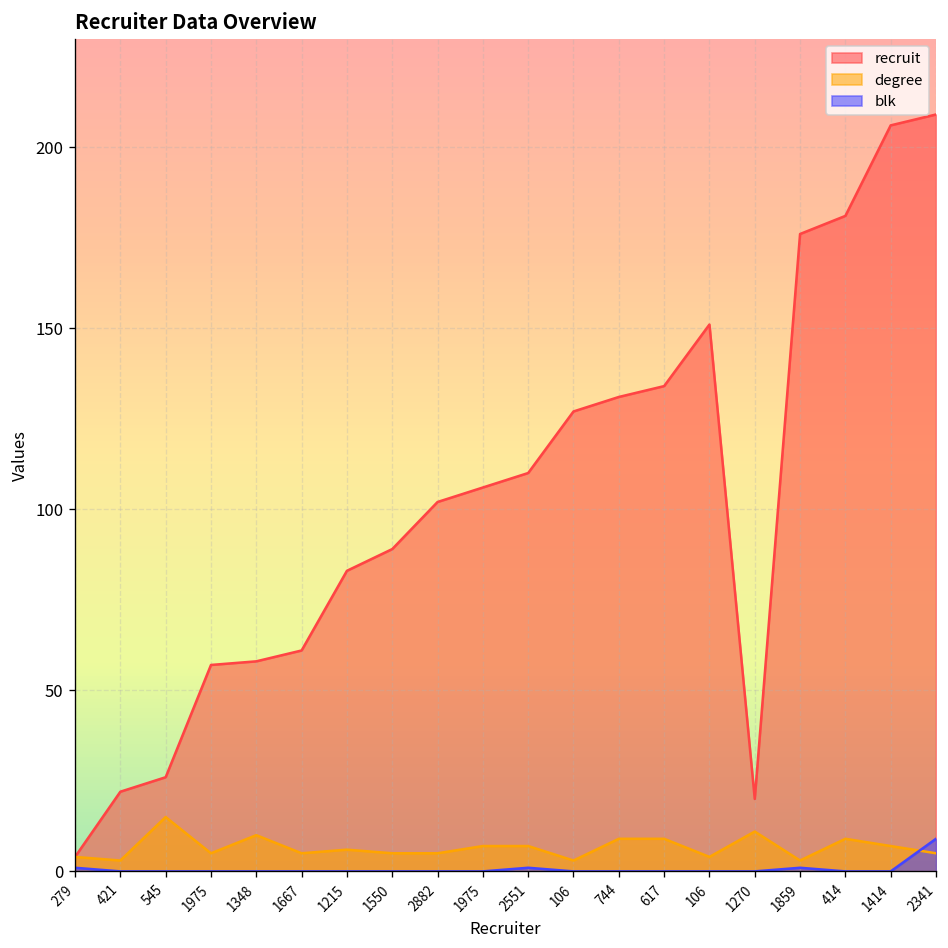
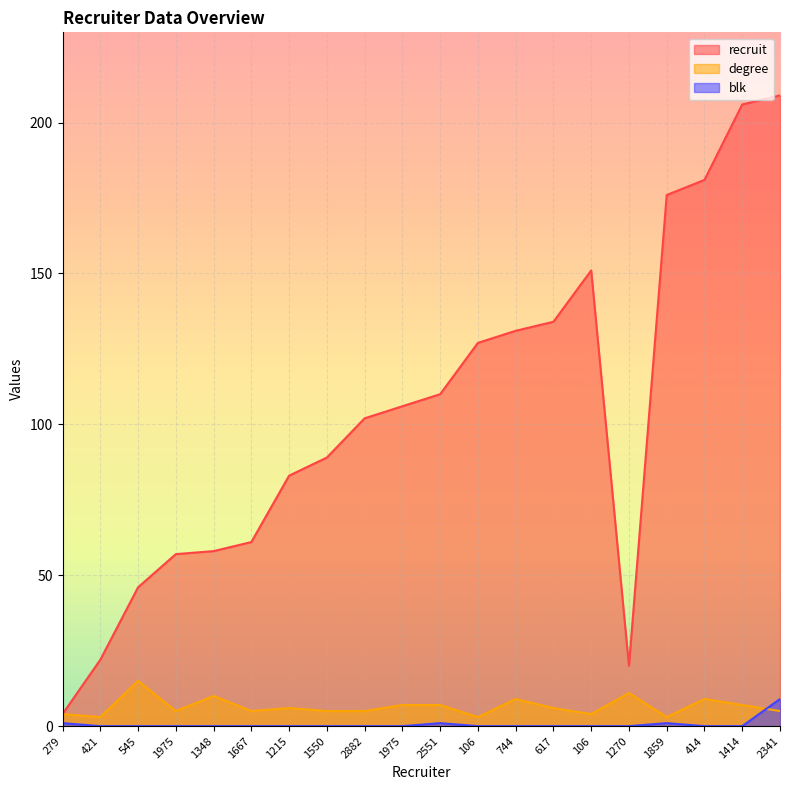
recruit, 545: 26 -> 46
degree, 617: 9 -> 6
